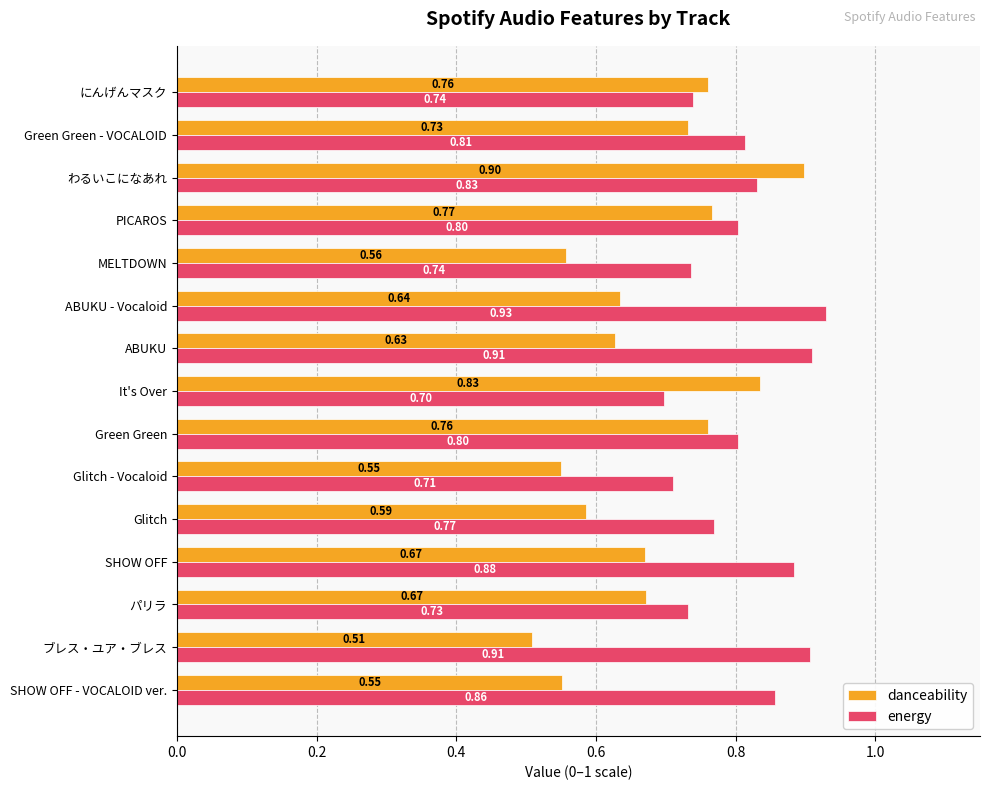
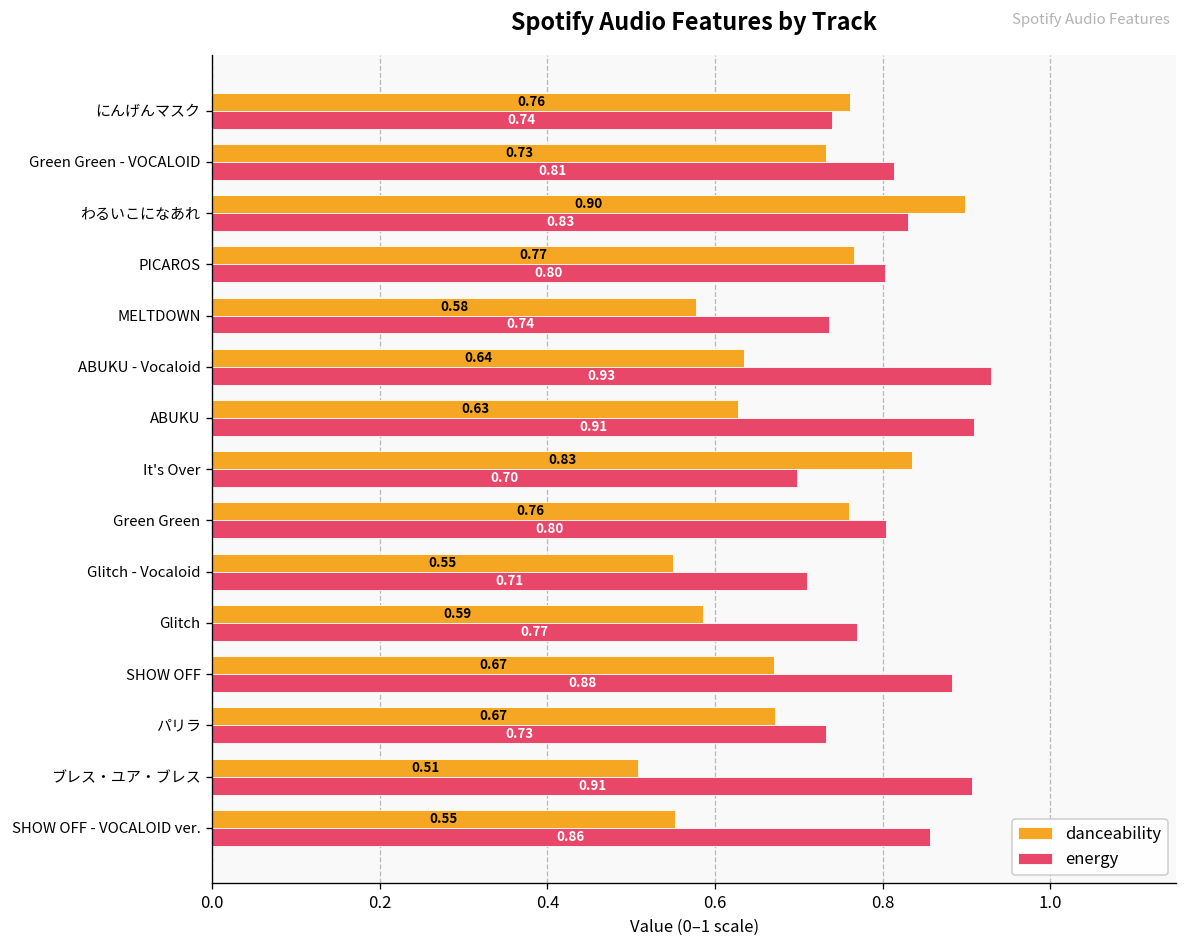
danceability, MELTDOWN: 0.56 -> 0.58
